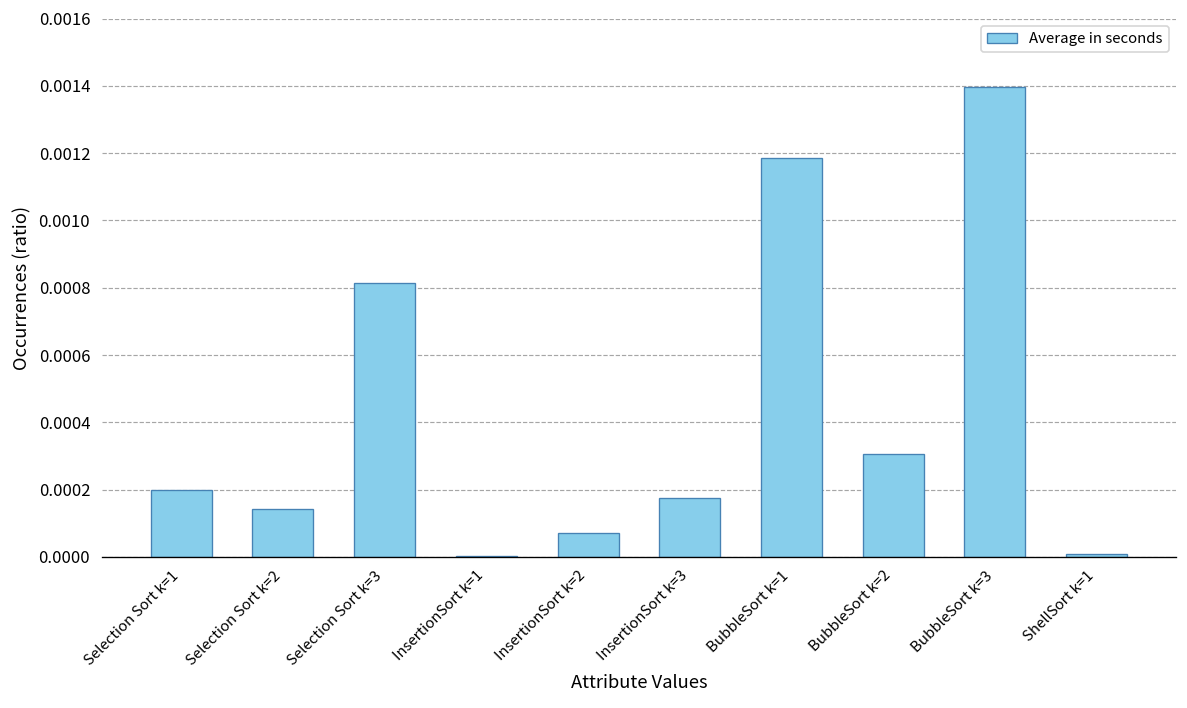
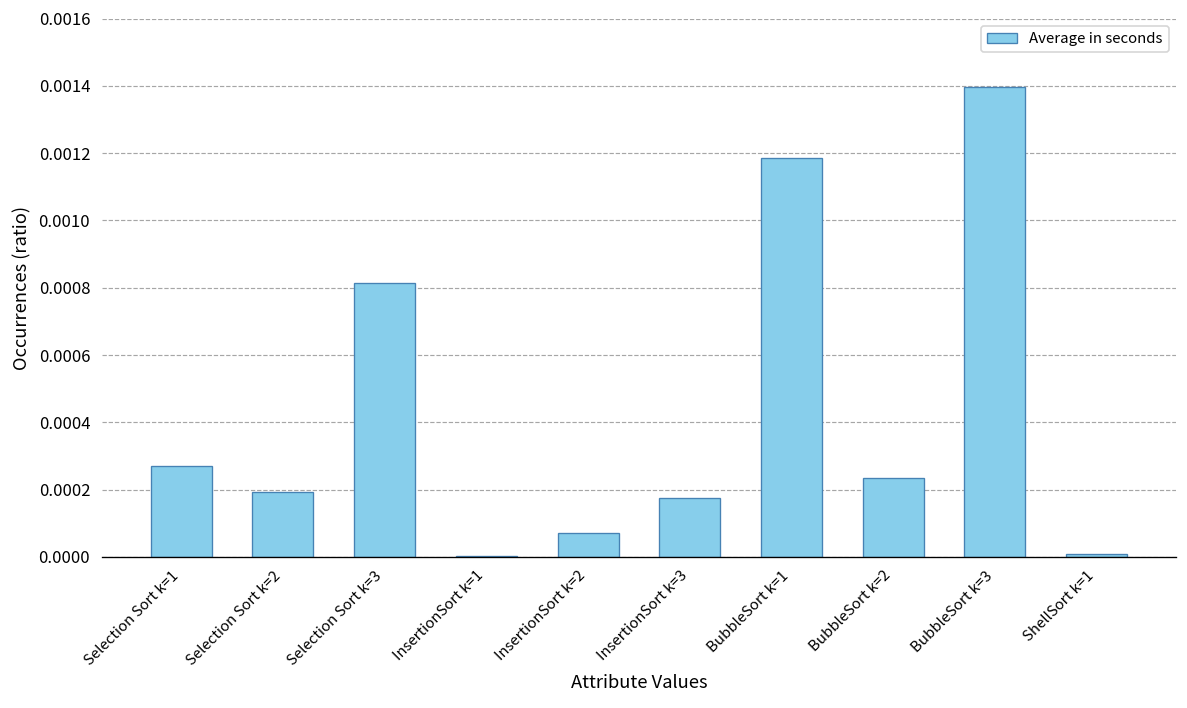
Selection Sort k=1: 0.00020 -> 0.00027
Selection Sort k=2: 0.00014 -> 0.00019
BubbleSort k=2: 0.00030 -> 0.00024
